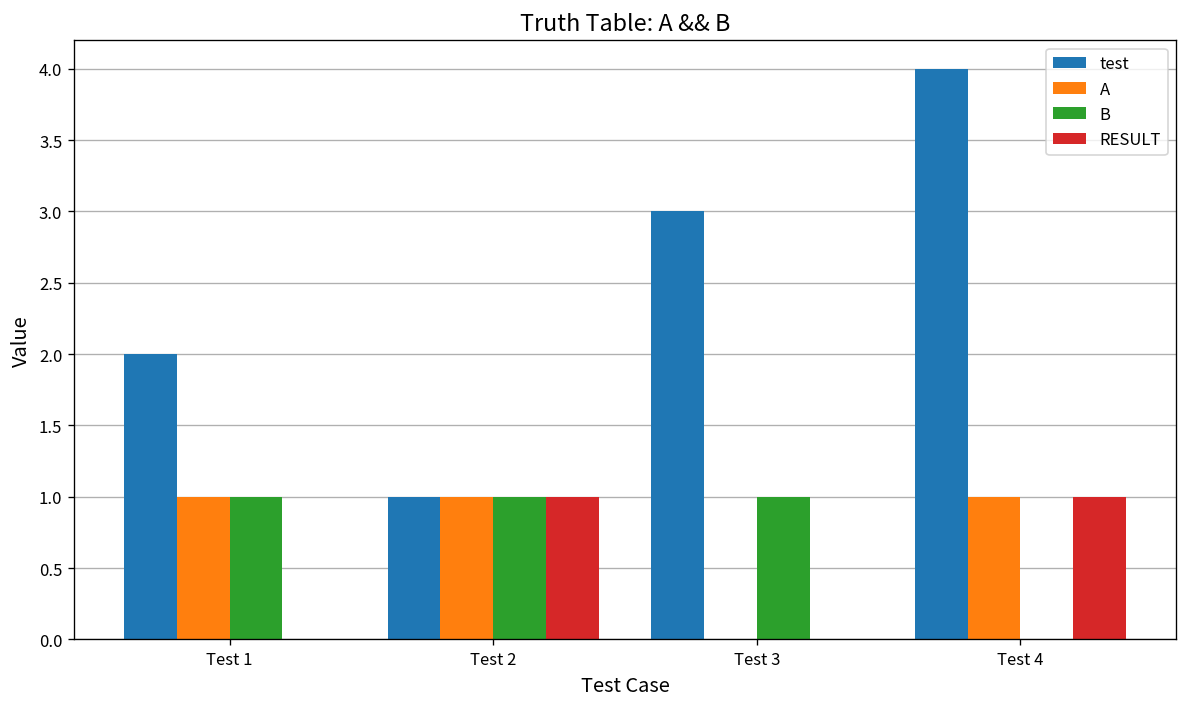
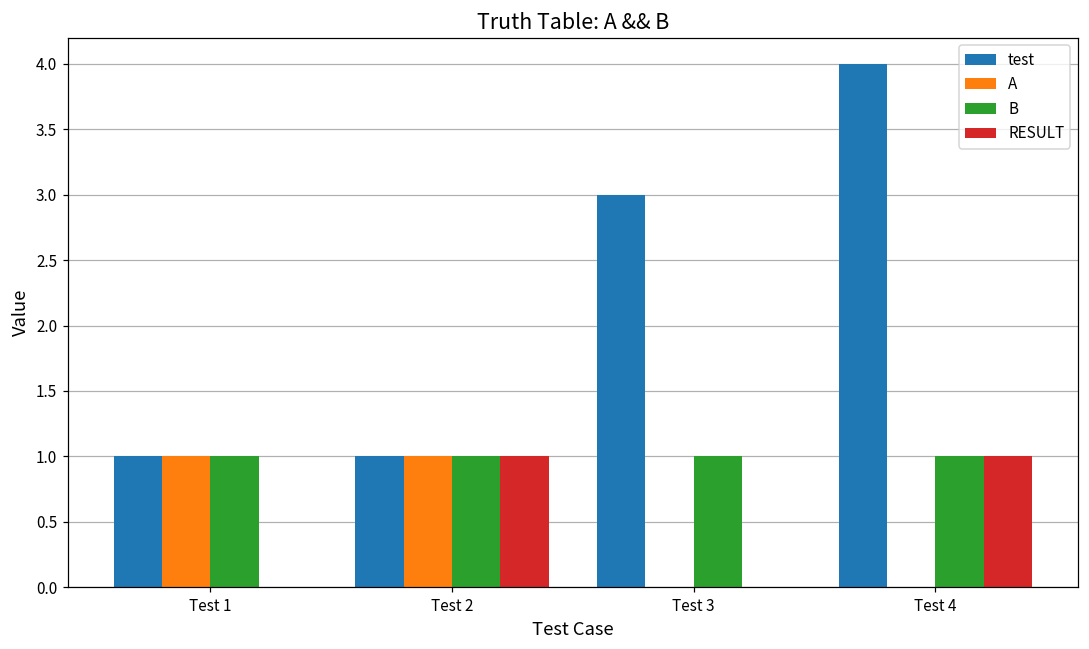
test, Test 1: 2 -> 1
A, Test 4: 1 -> 0
B, Test 4: 0 -> 1
